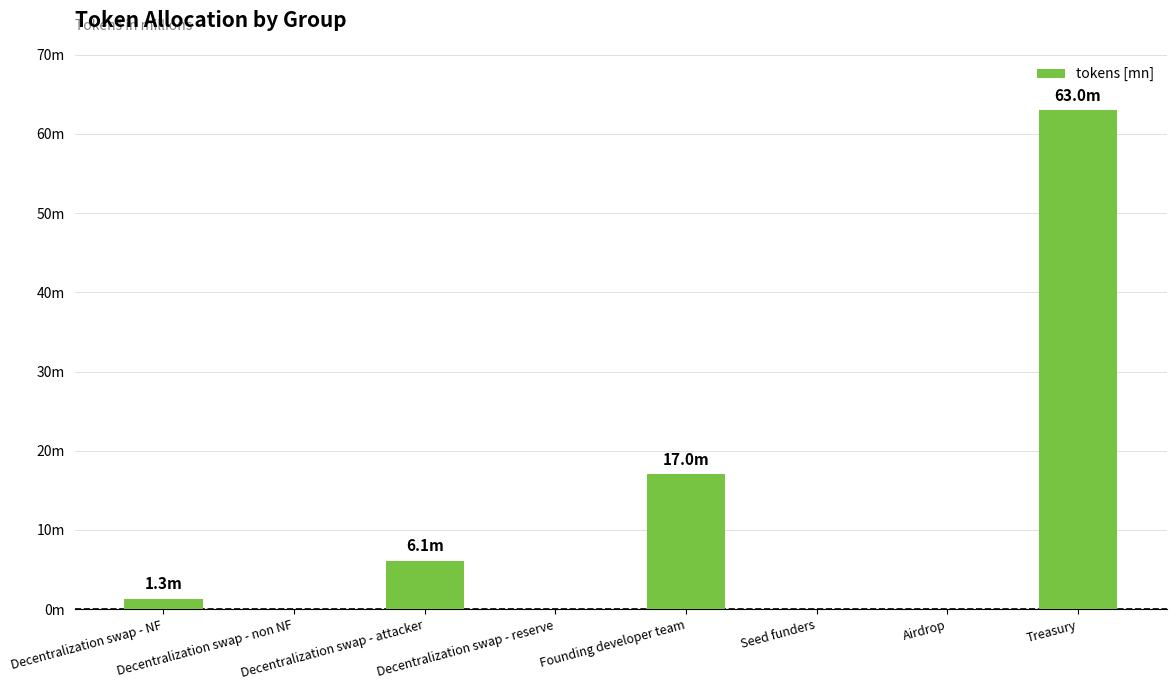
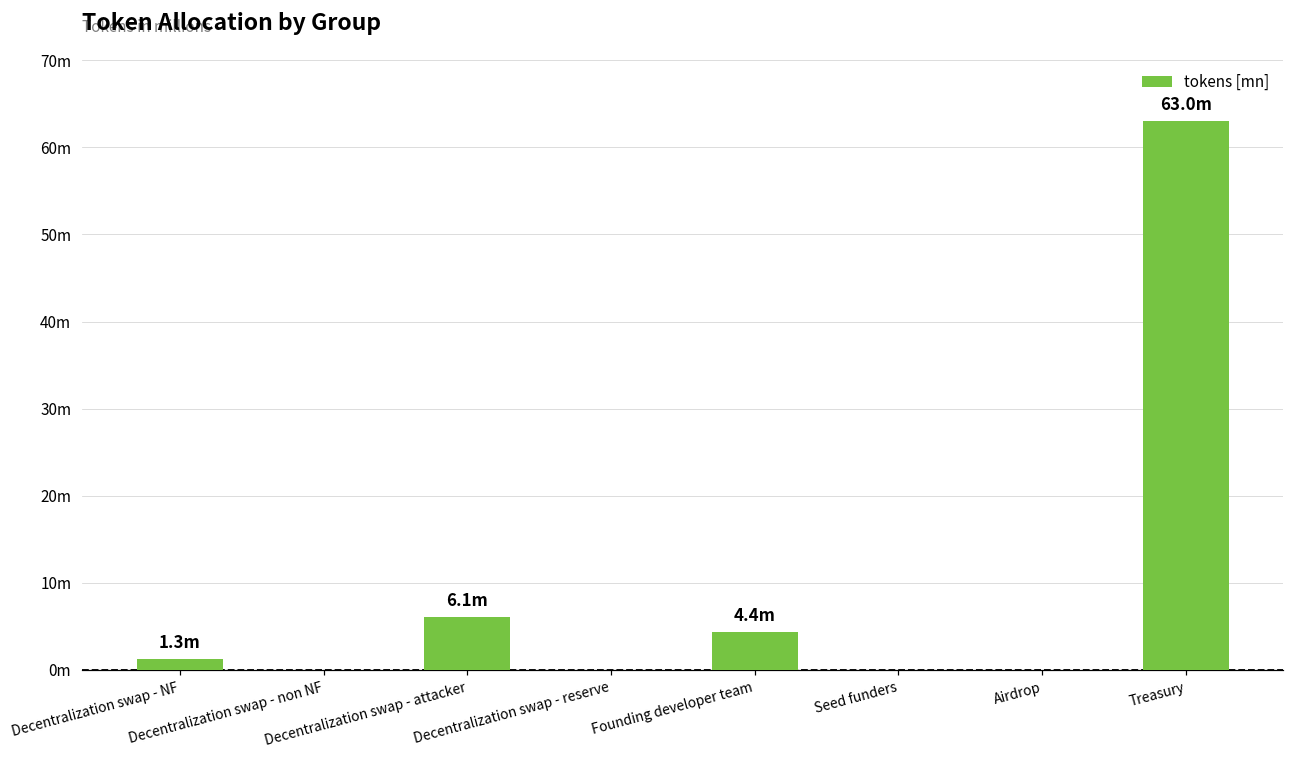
Founding developer team: 17.0m -> 4.4m
